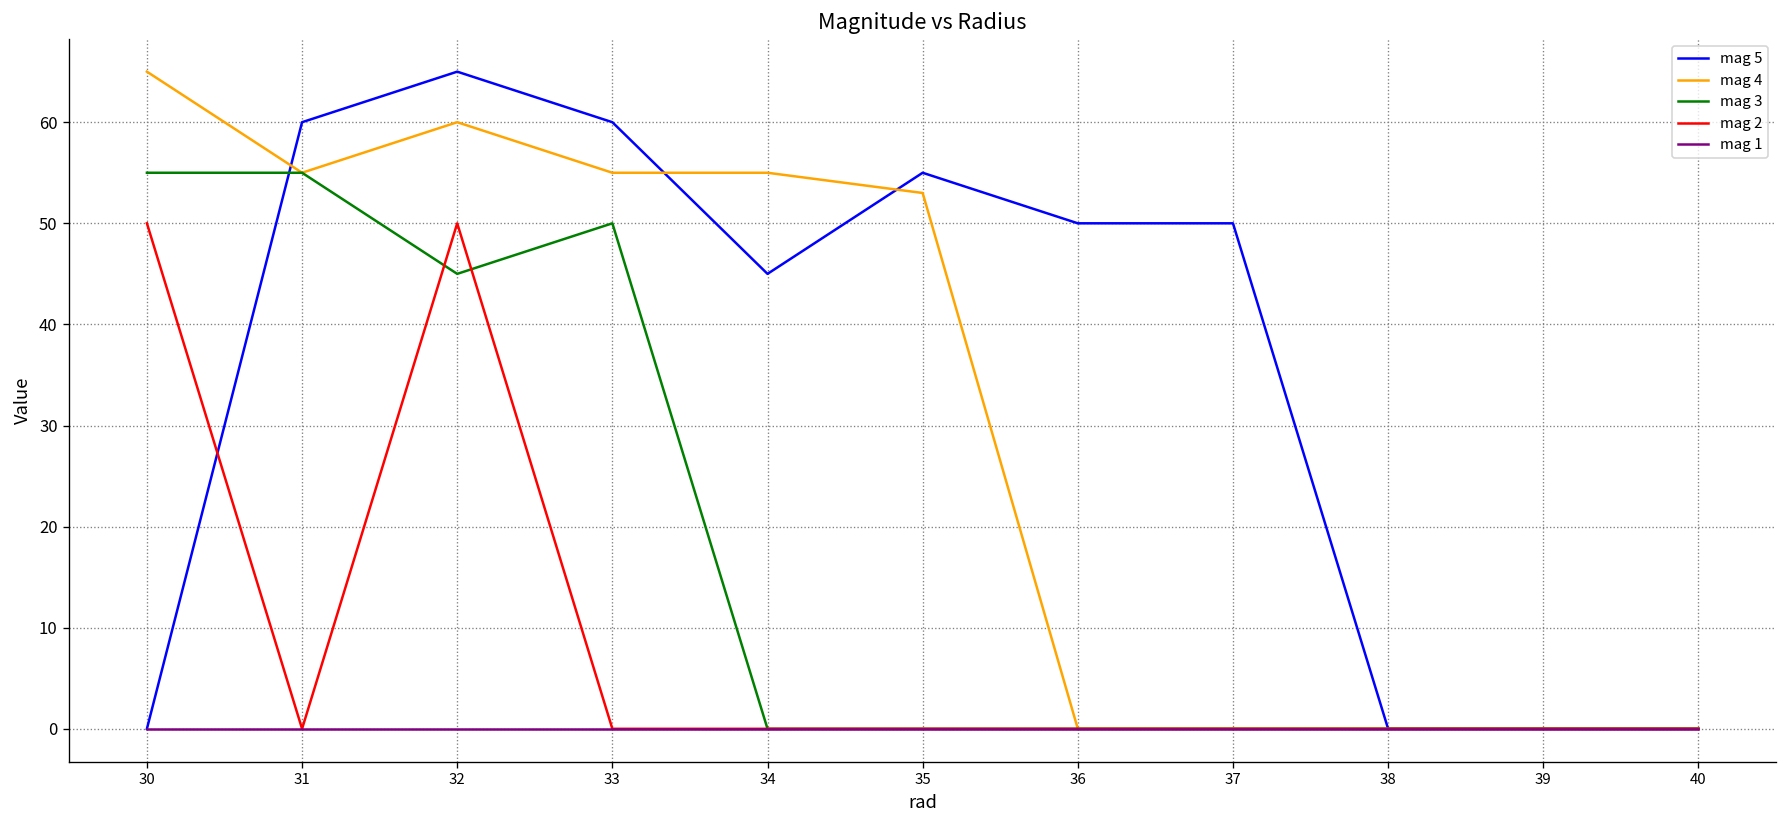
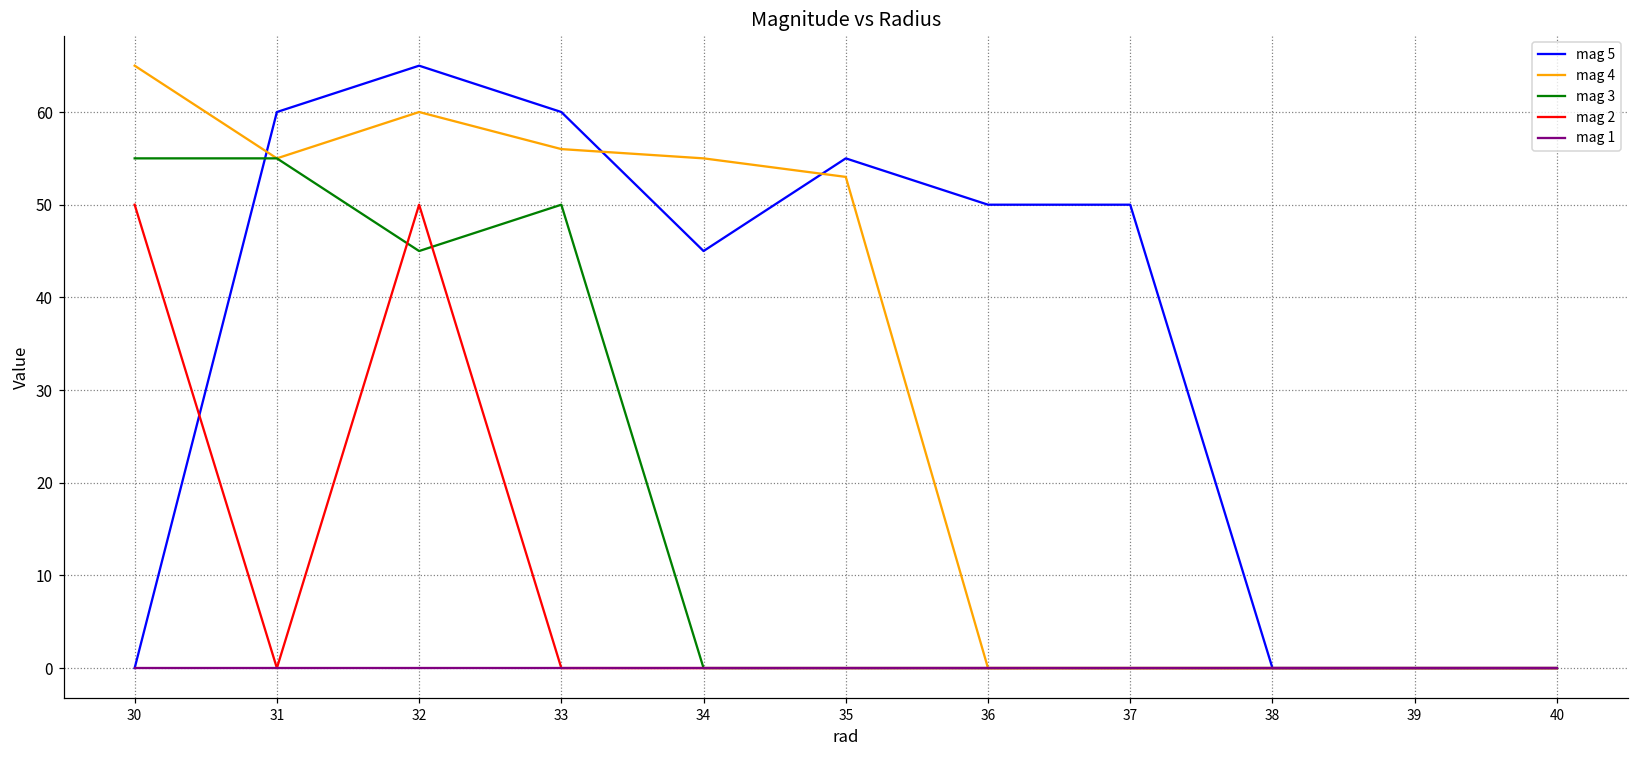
mag 4, 33: 55 -> 56
